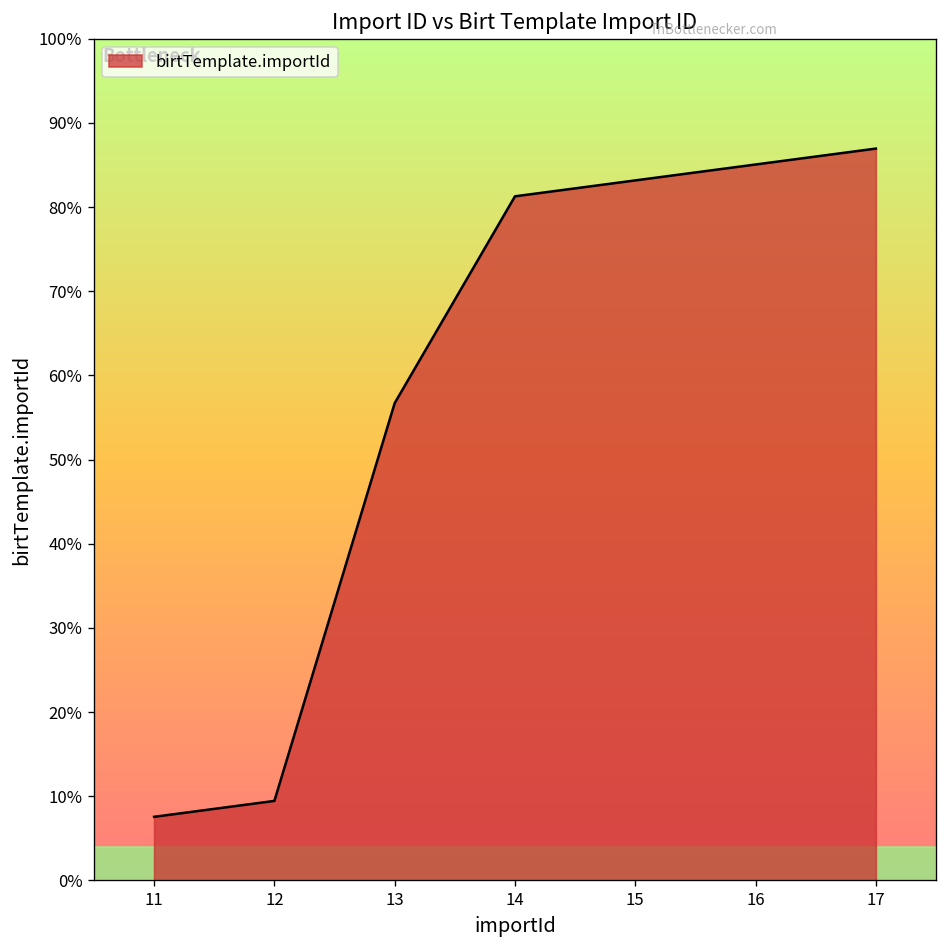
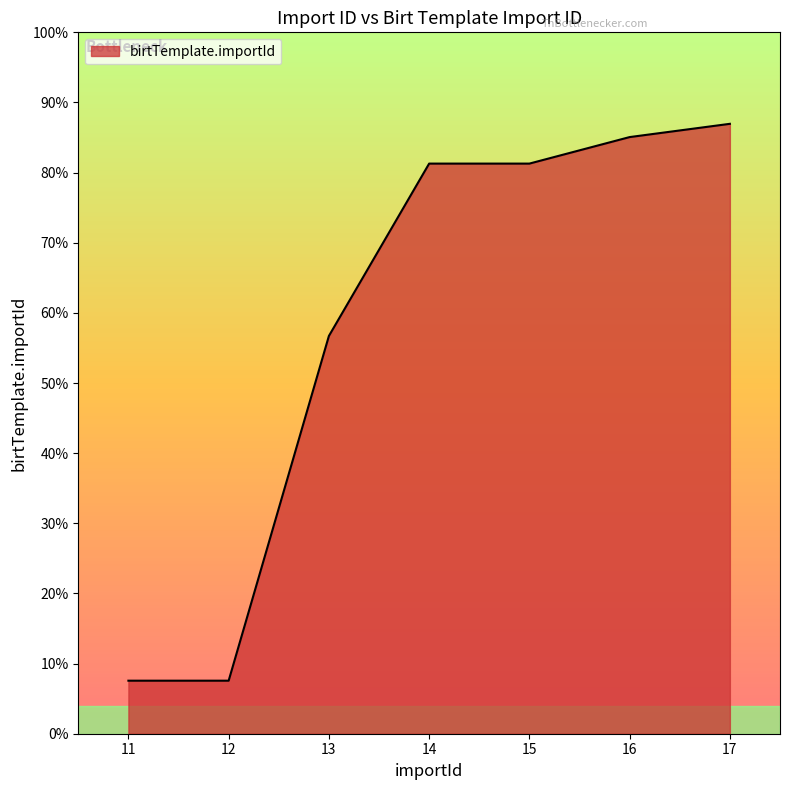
12: 9% -> 8%
15: 83% -> 81%
